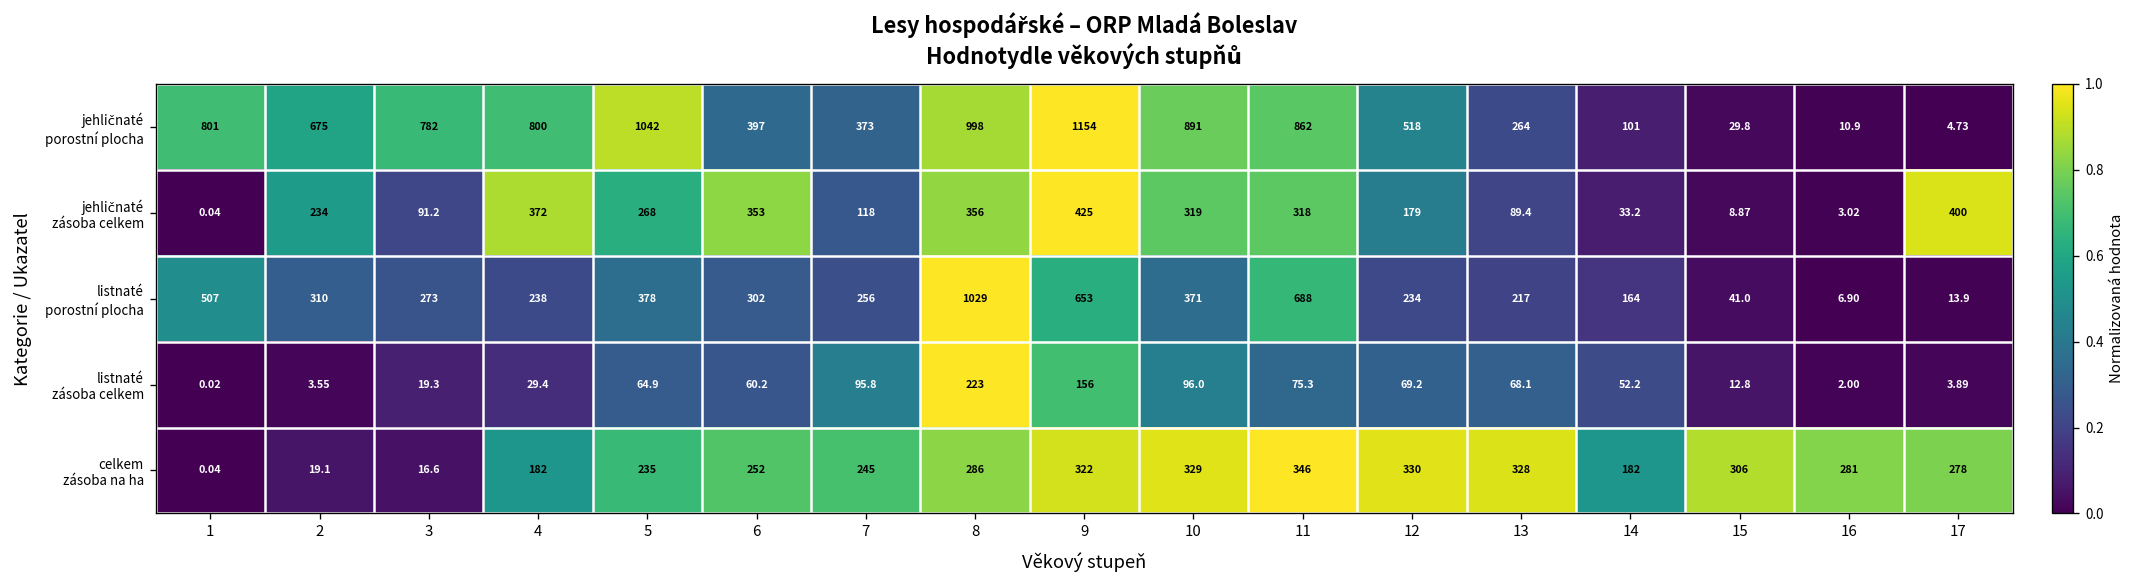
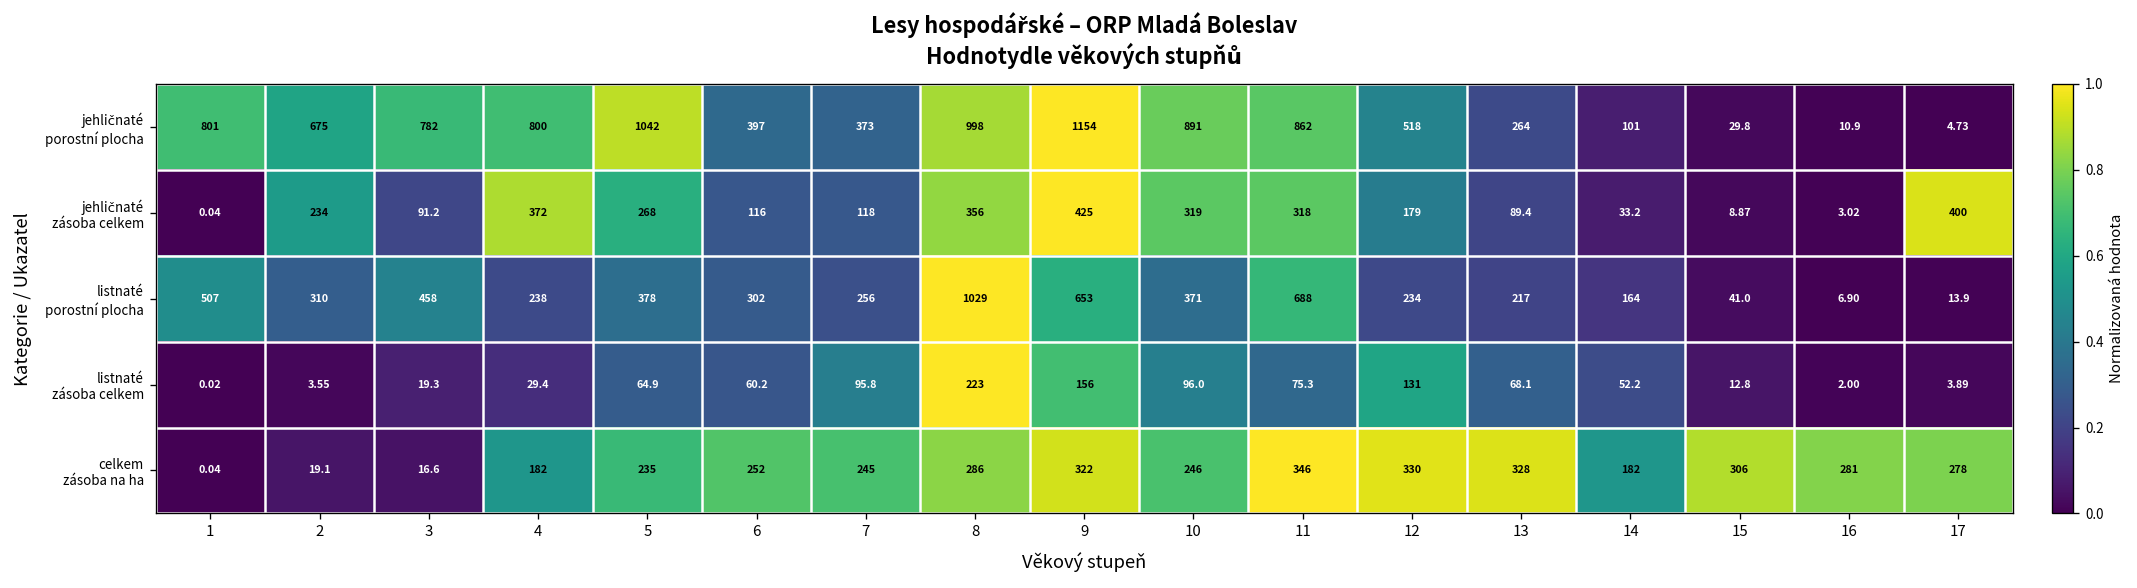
jehličnaté zásoba celkem, 6: 353 -> 116
listnaté porostní plocha, 3: 273 -> 458
listnaté zásoba celkem, 12: 69.2 -> 131
celkem zásoba na ha, 10: 329 -> 246
